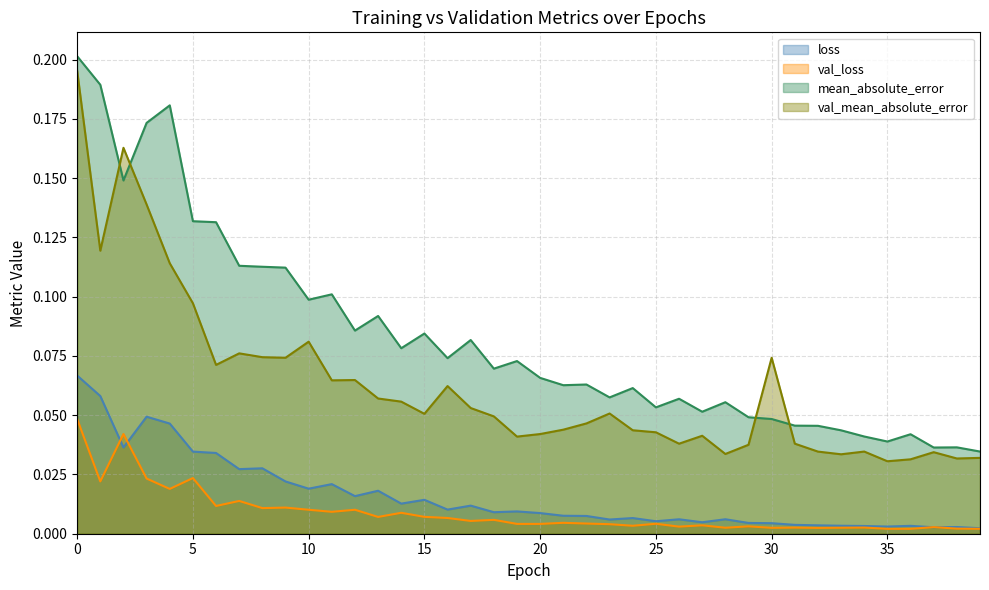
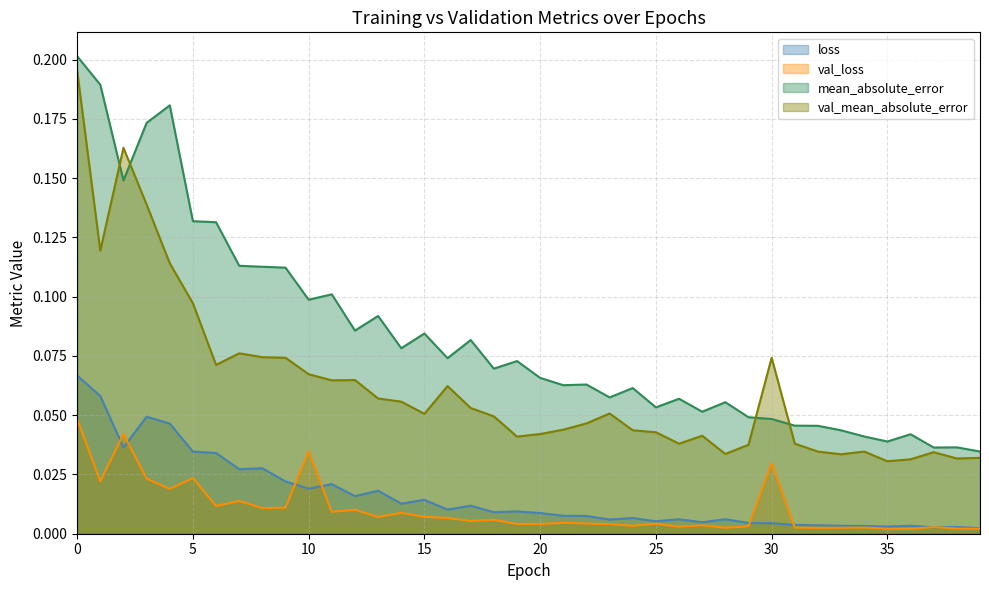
val_loss, 10: 0.010 -> 0.035
val_mean_absolute_error, 10: 0.081 -> 0.067
val_loss, 30: 0.002 -> 0.030
